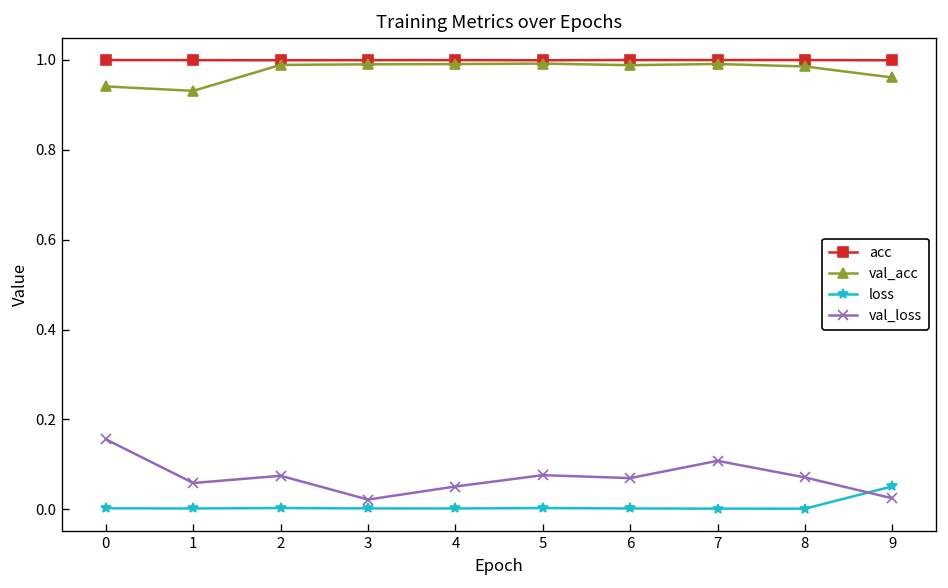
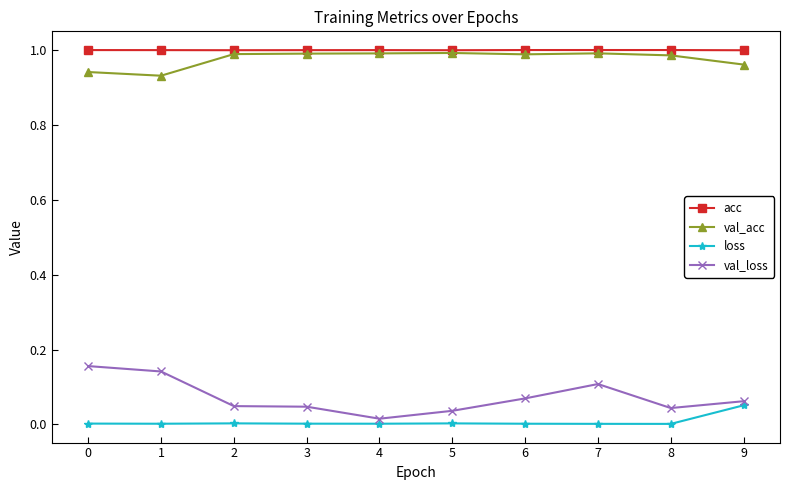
val_loss, 1: 0.06 -> 0.14
val_loss, 2: 0.07 -> 0.05
val_loss, 3: 0.02 -> 0.05
val_loss, 4: 0.05 -> 0.02
val_loss, 5: 0.08 -> 0.04
val_loss, 8: 0.07 -> 0.04
val_loss, 9: 0.02 -> 0.06
